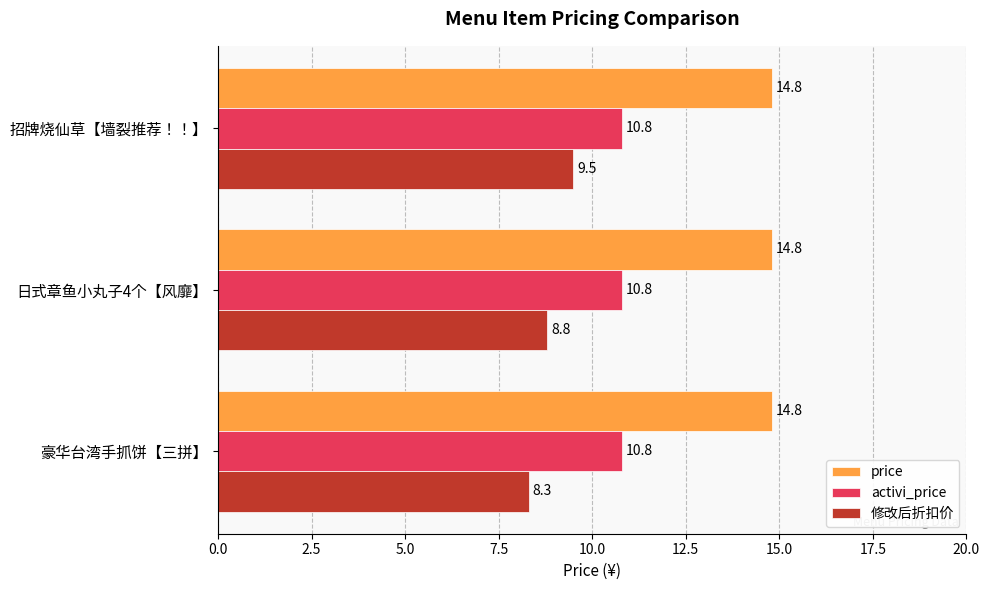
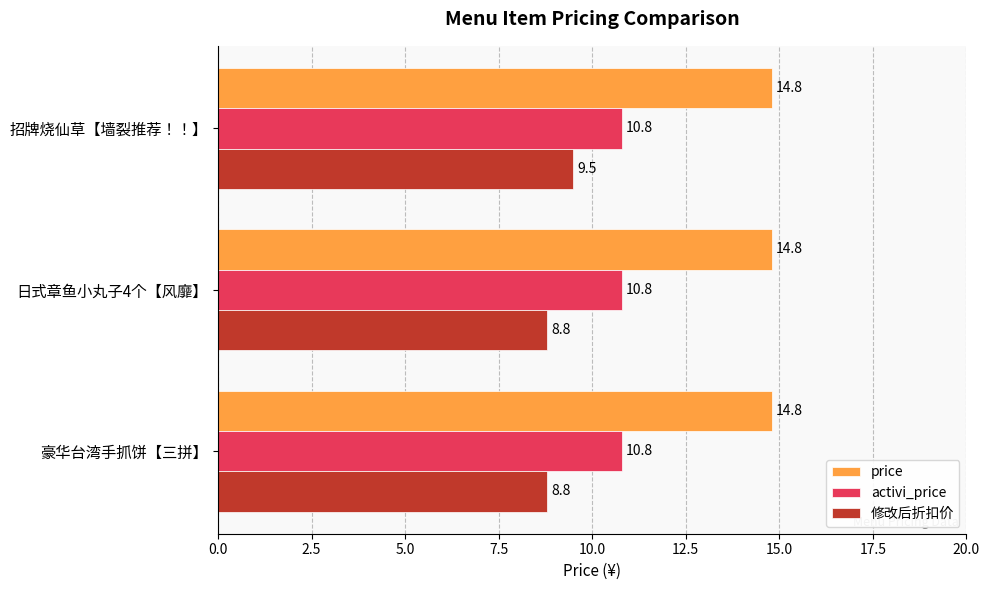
修改后折扣价, 豪华台湾手抓饼【三拼】: 8.3 -> 8.8
